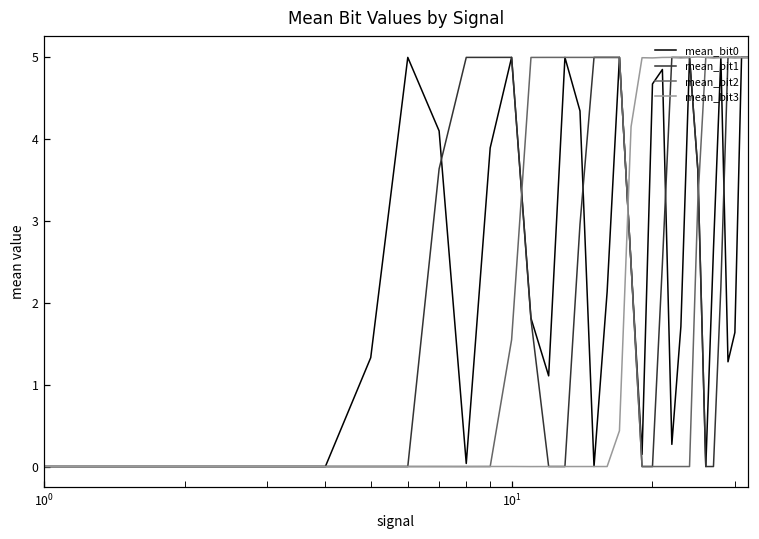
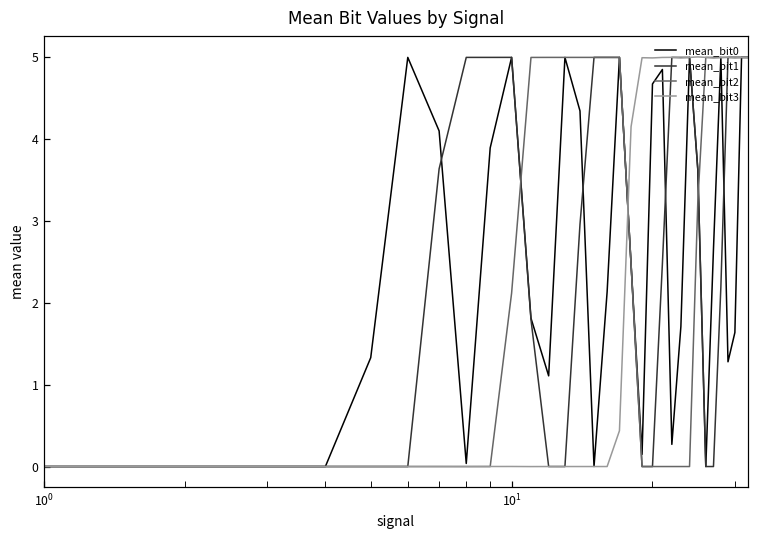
mean_bit2, 10^1: 1.5 -> 2.1
